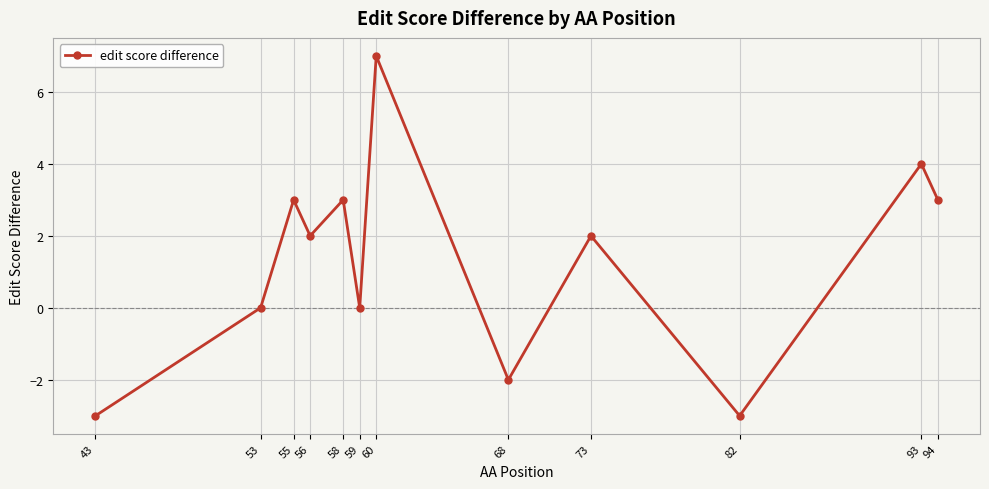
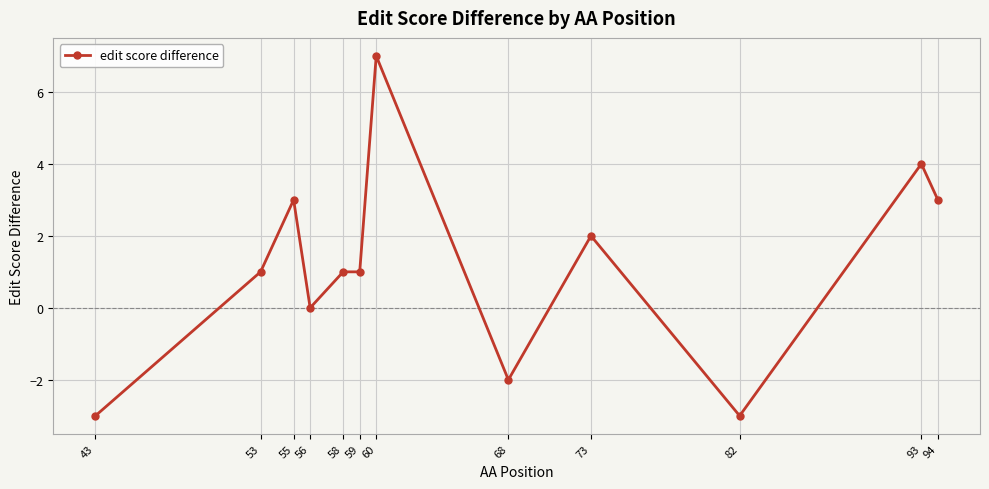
53: 0 -> 1
56: 2 -> 0
58: 3 -> 1
59: 0 -> 1
